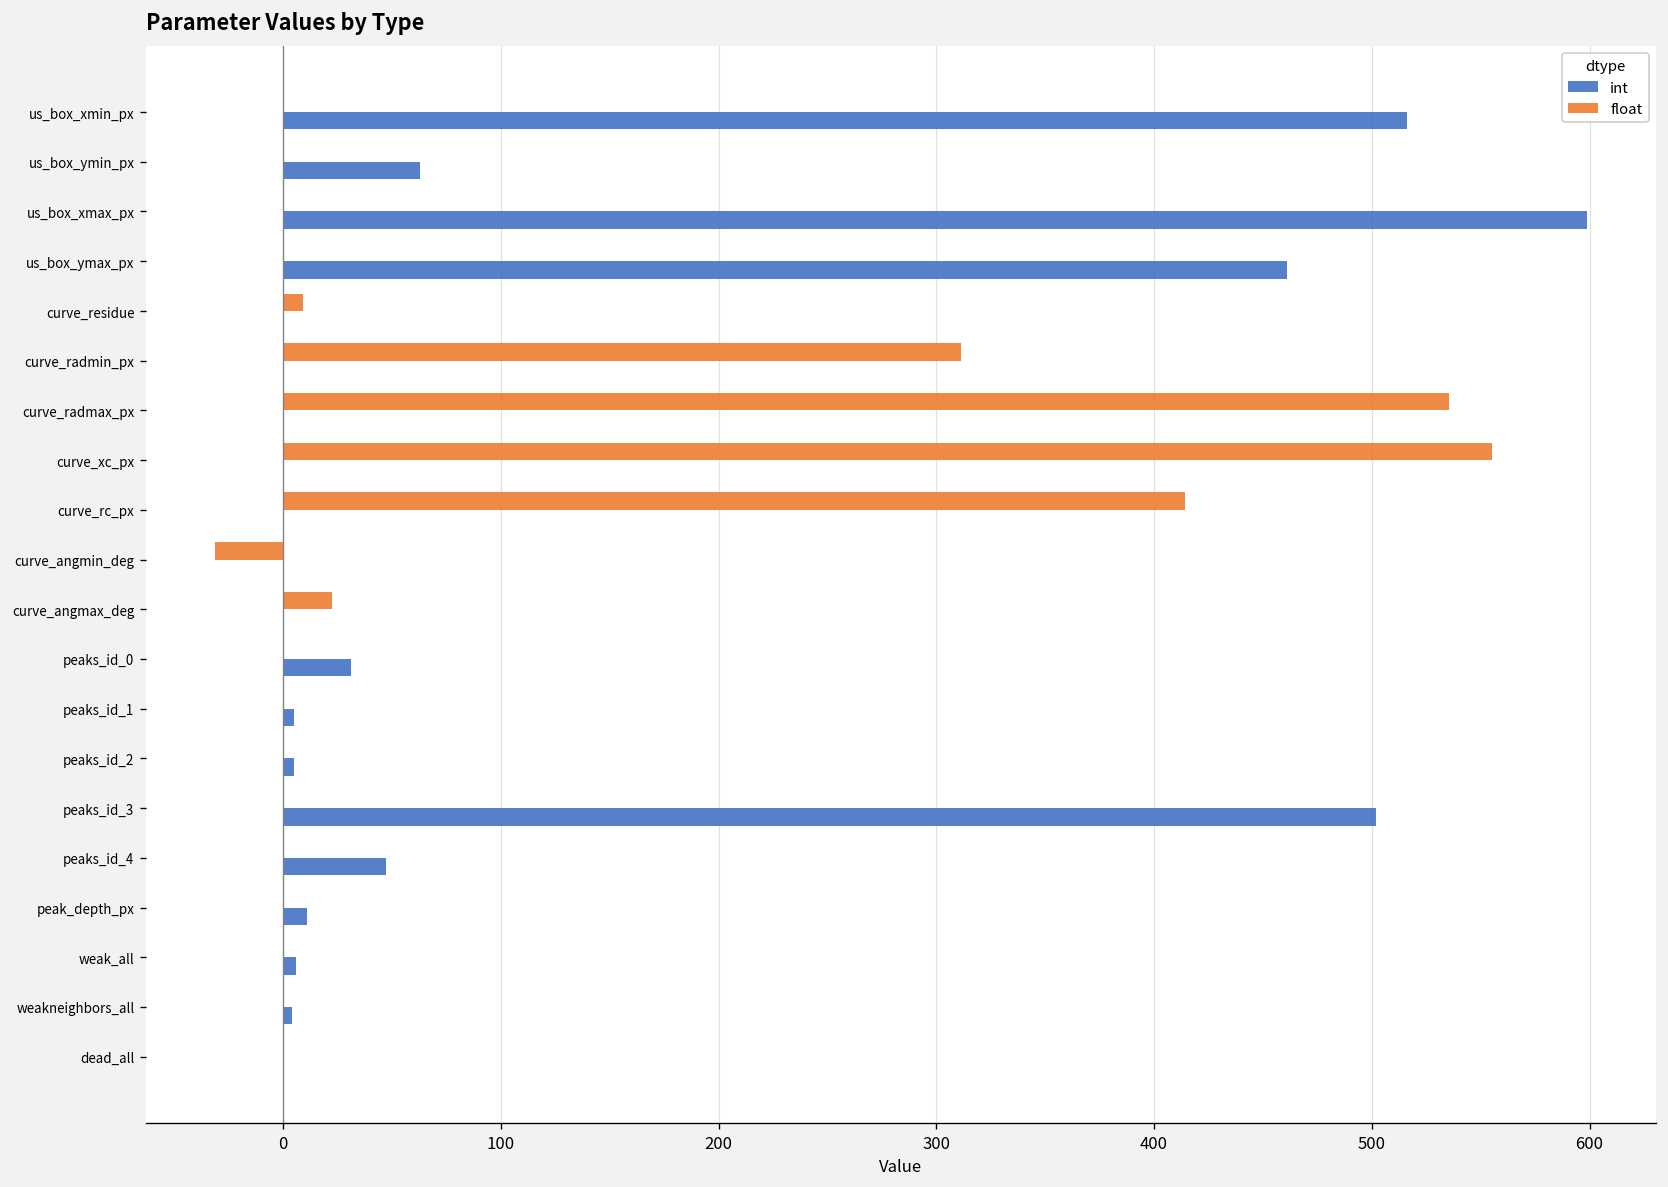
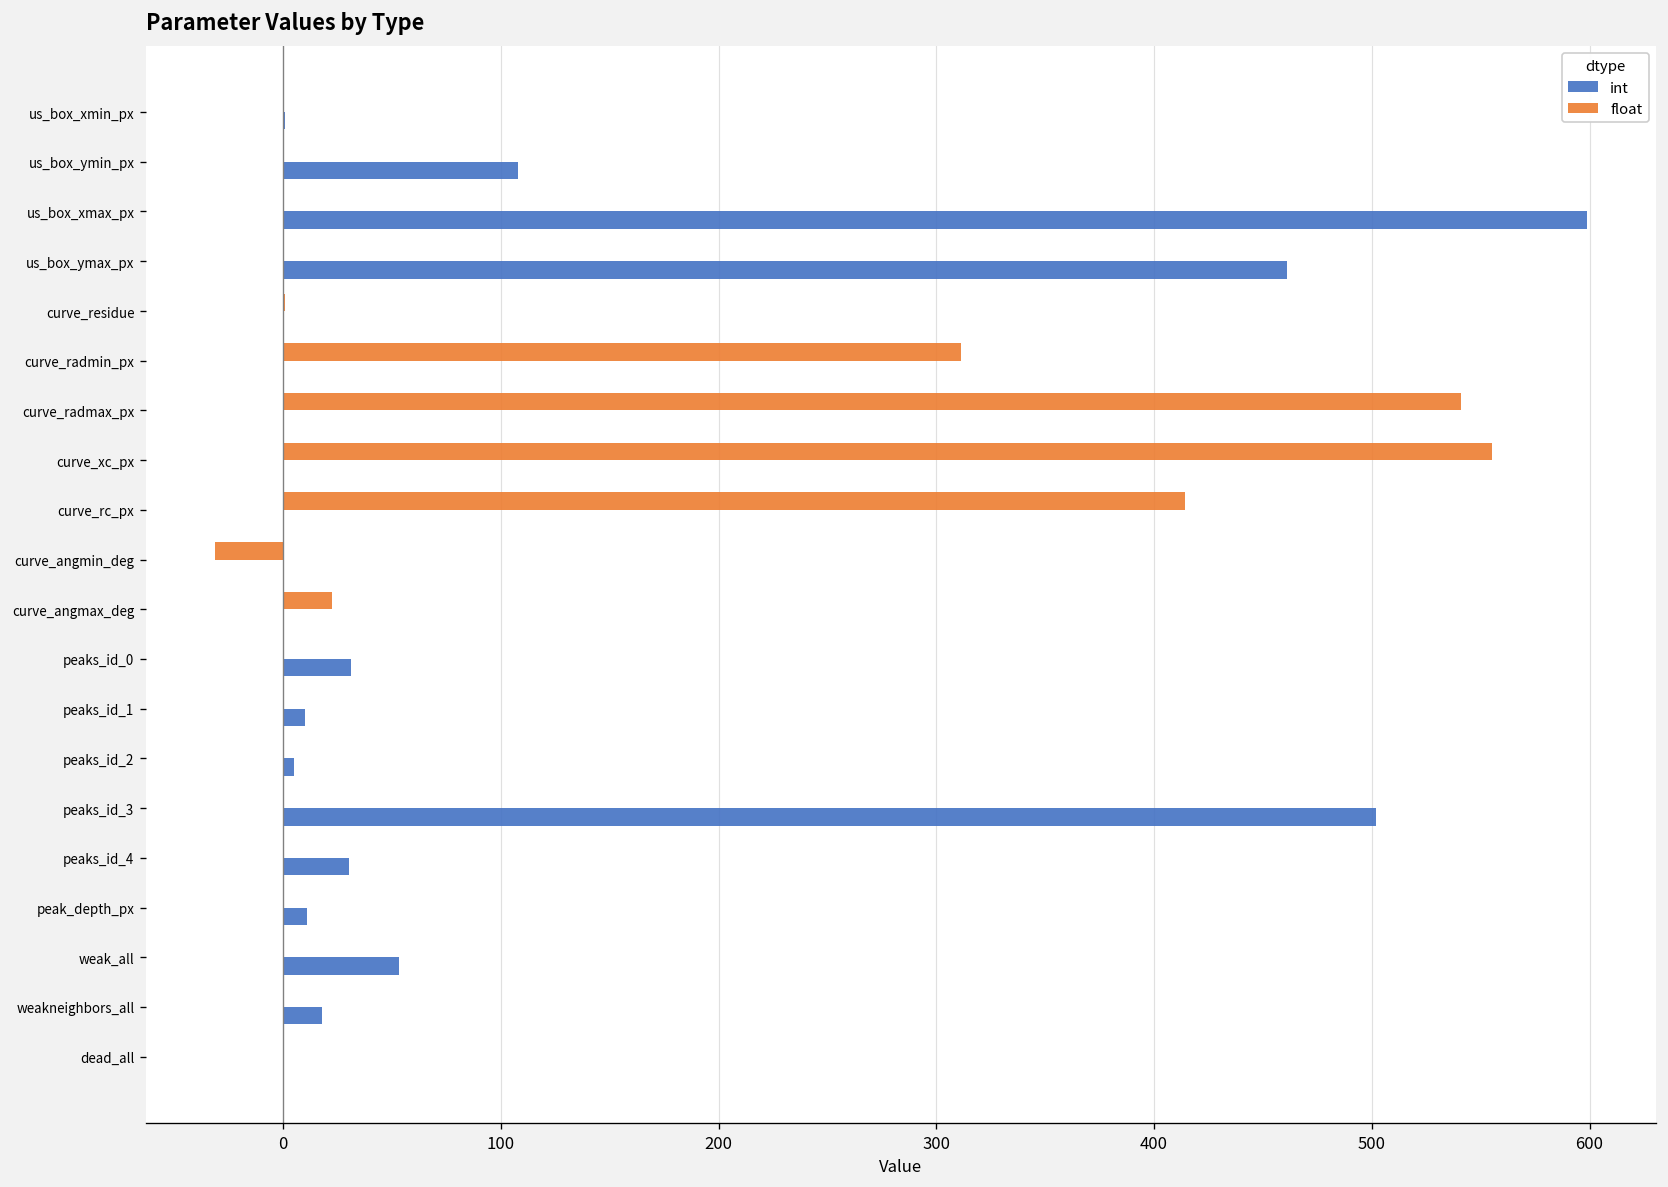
int, us_box_xmin_px: 516 -> 1
int, us_box_ymin_px: 63 -> 108
float, curve_residue: 9 -> 1
float, curve_radmax_px: 535 -> 541
int, peaks_id_1: 5 -> 10
int, peaks_id_4: 47 -> 30
int, weak_all: 6 -> 53
int, weakneighbors_all: 4 -> 18
